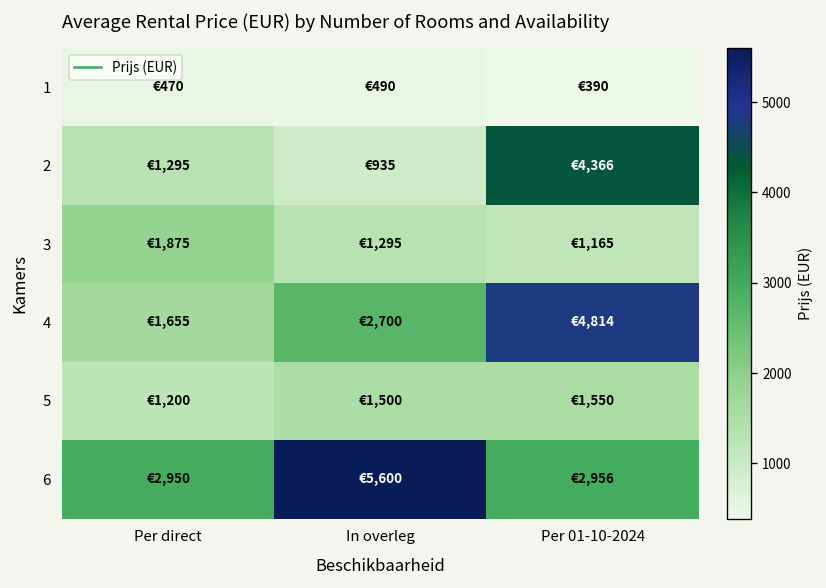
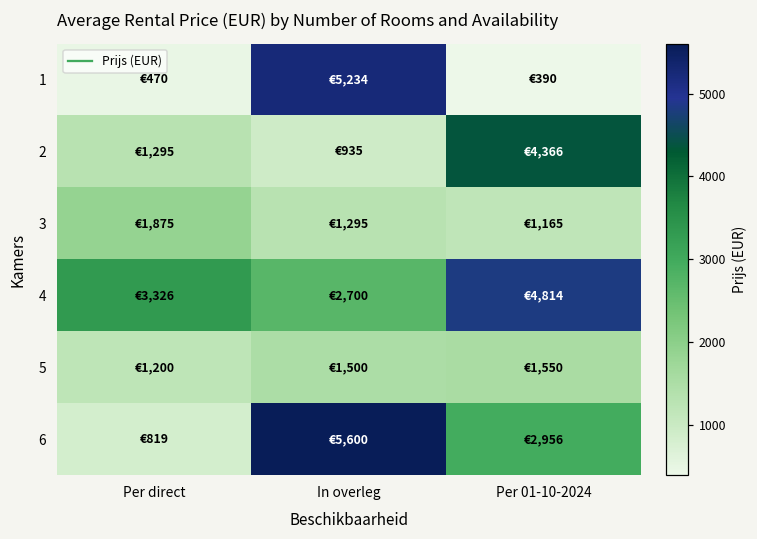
1, In overleg: €490 -> €5,234
4, Per direct: €1,655 -> €3,326
6, Per direct: €2,950 -> €819
